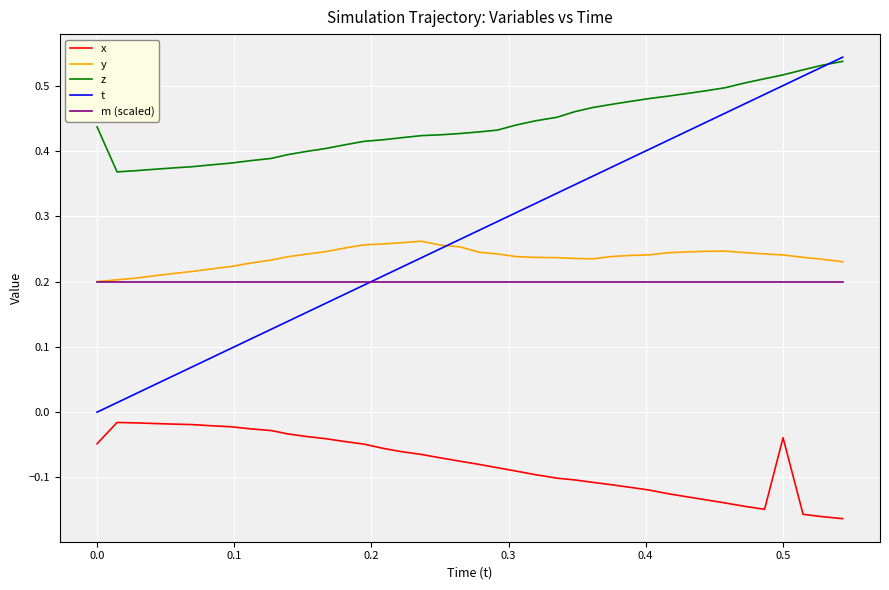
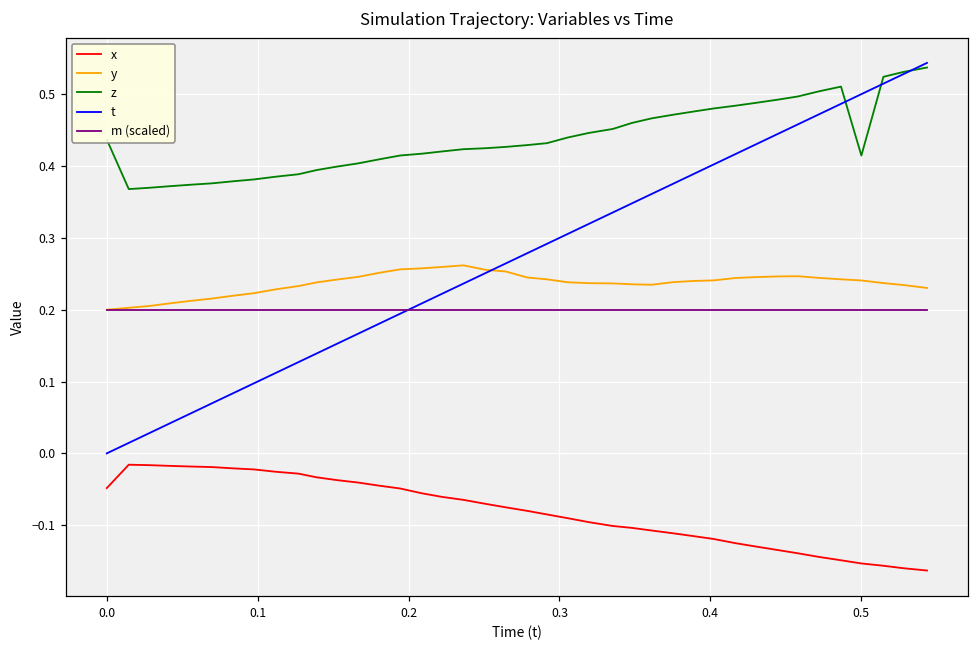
x, 0.5: -0.04 -> -0.15
z, 0.5: 0.52 -> 0.41
